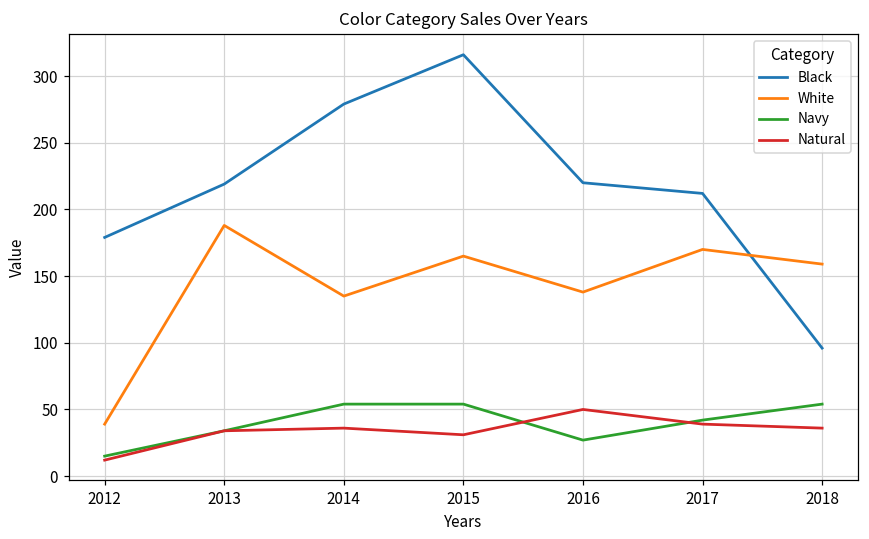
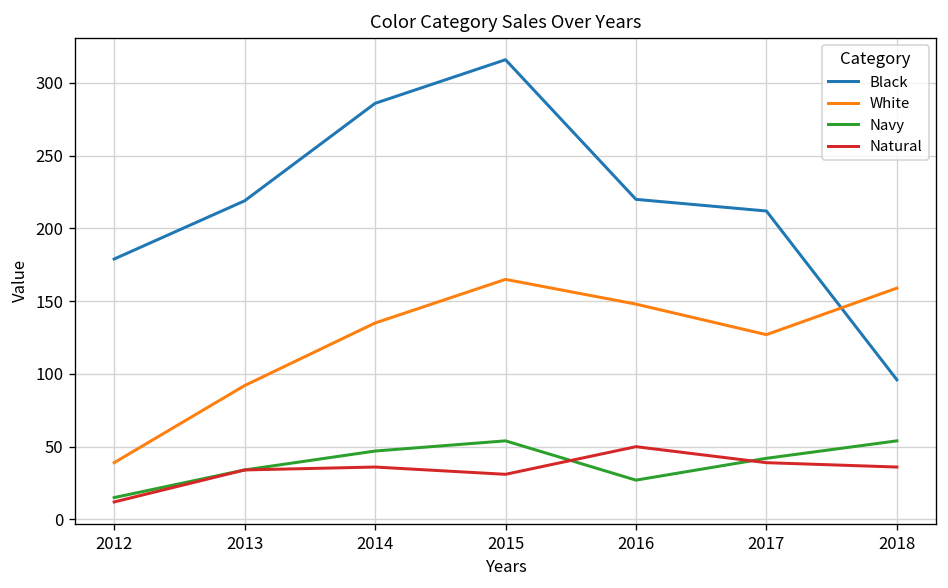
White, 2013: 188 -> 92
Black, 2014: 279 -> 286
Navy, 2014: 54 -> 47
White, 2016: 138 -> 148
White, 2017: 170 -> 127
